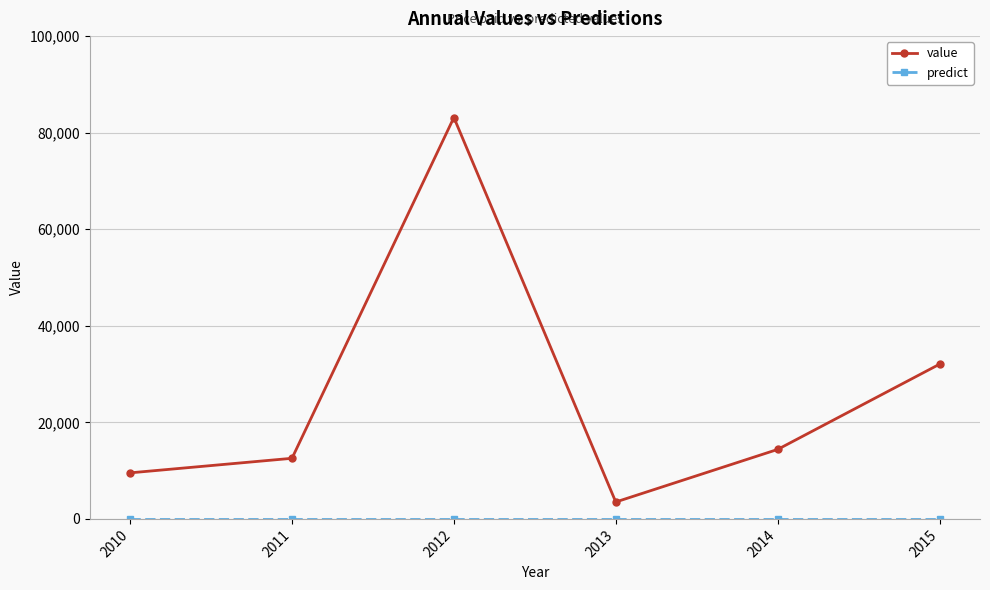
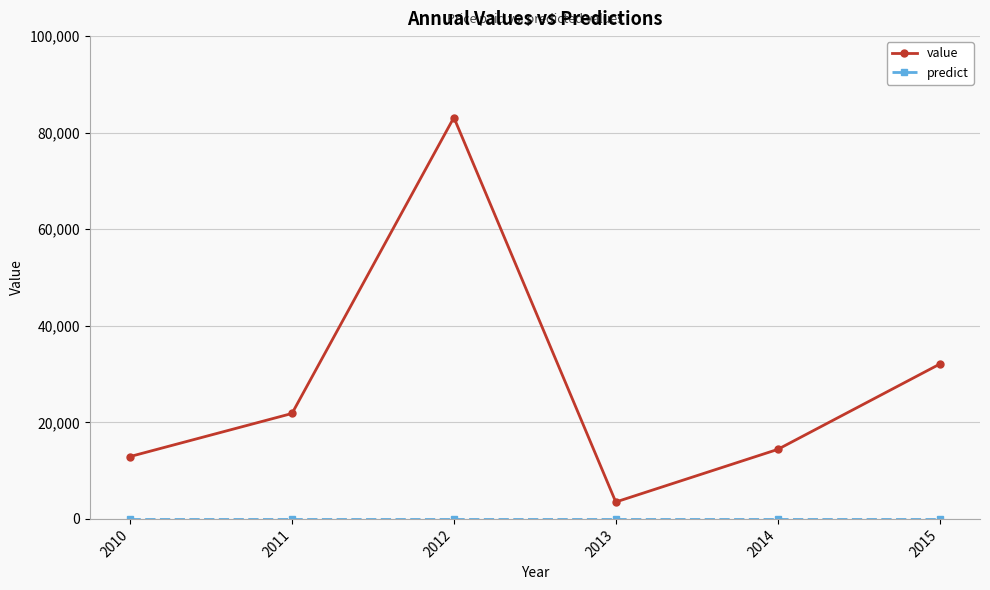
value, 2010: 10,000 -> 13,000
value, 2011: 13,000 -> 22,000
